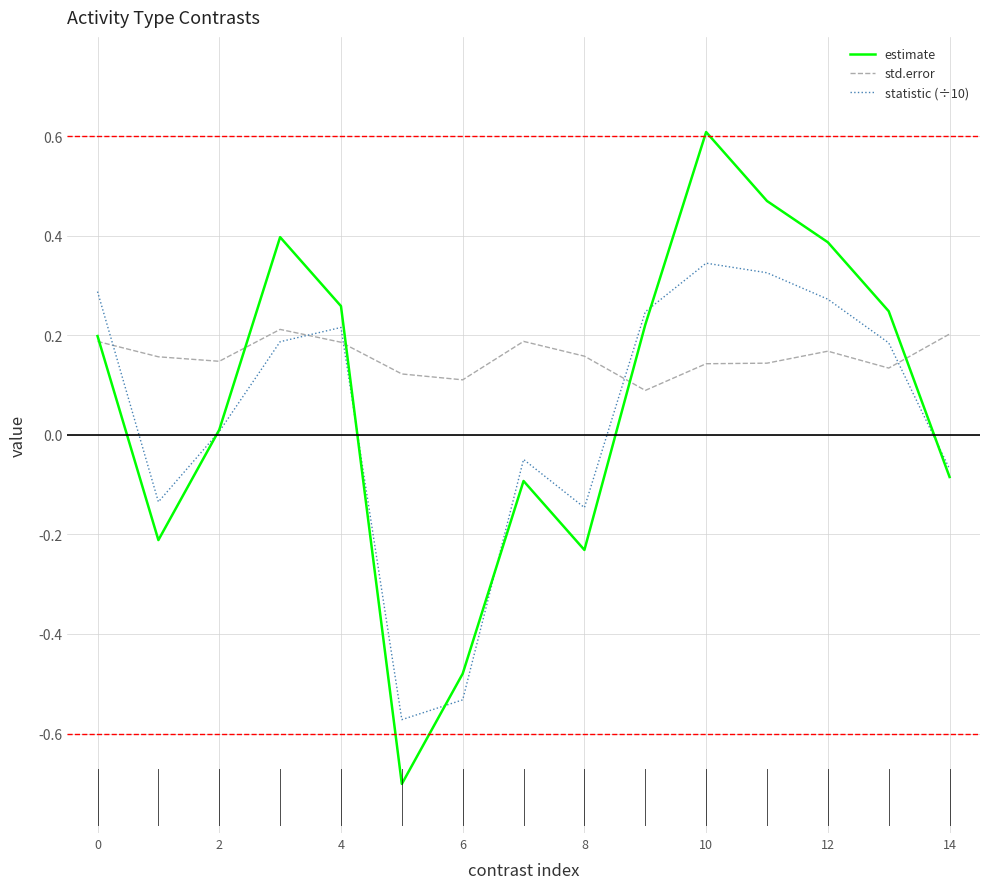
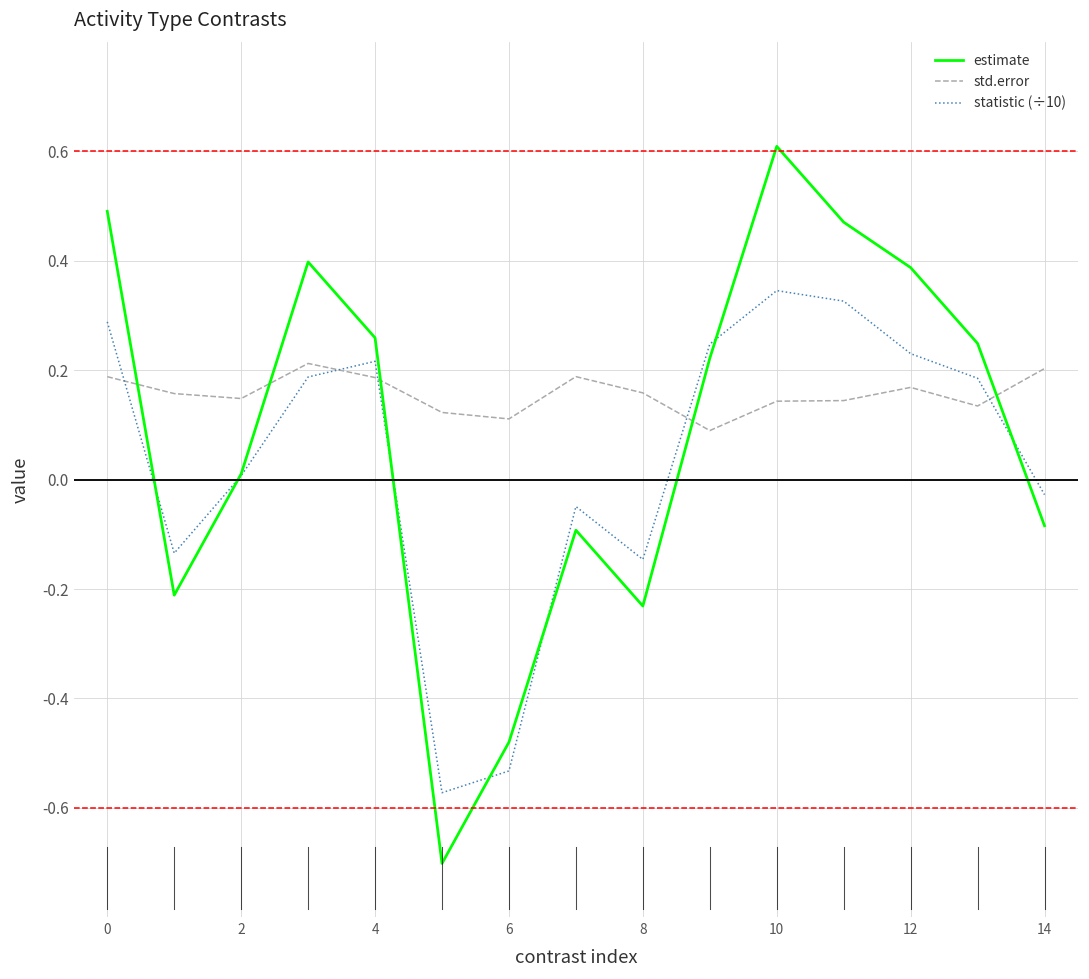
estimate, 0: 0.20 -> 0.49
statistic (÷10), 12: 0.27 -> 0.23
statistic (÷10), 14: -0.07 -> -0.03
